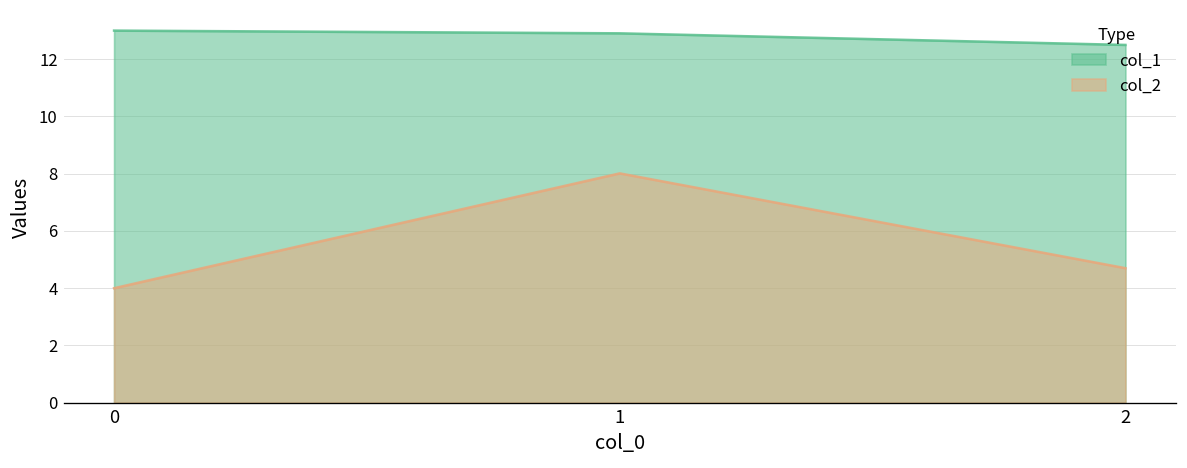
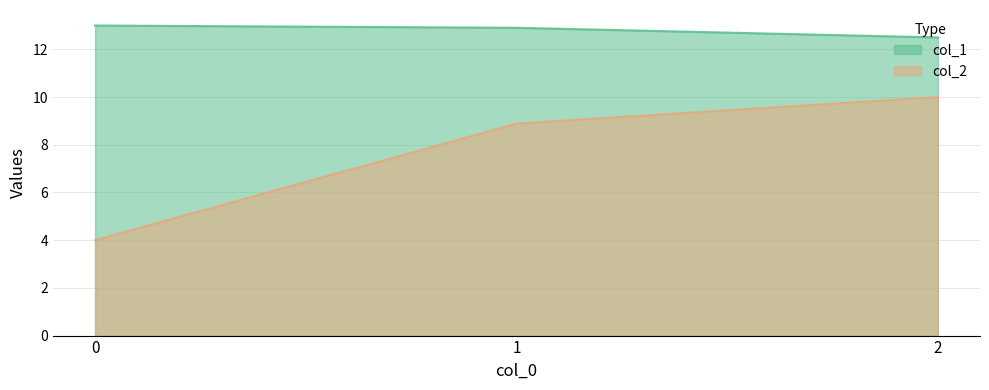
col_2, 1: 8.0 -> 8.9
col_2, 2: 4.7 -> 10.0
